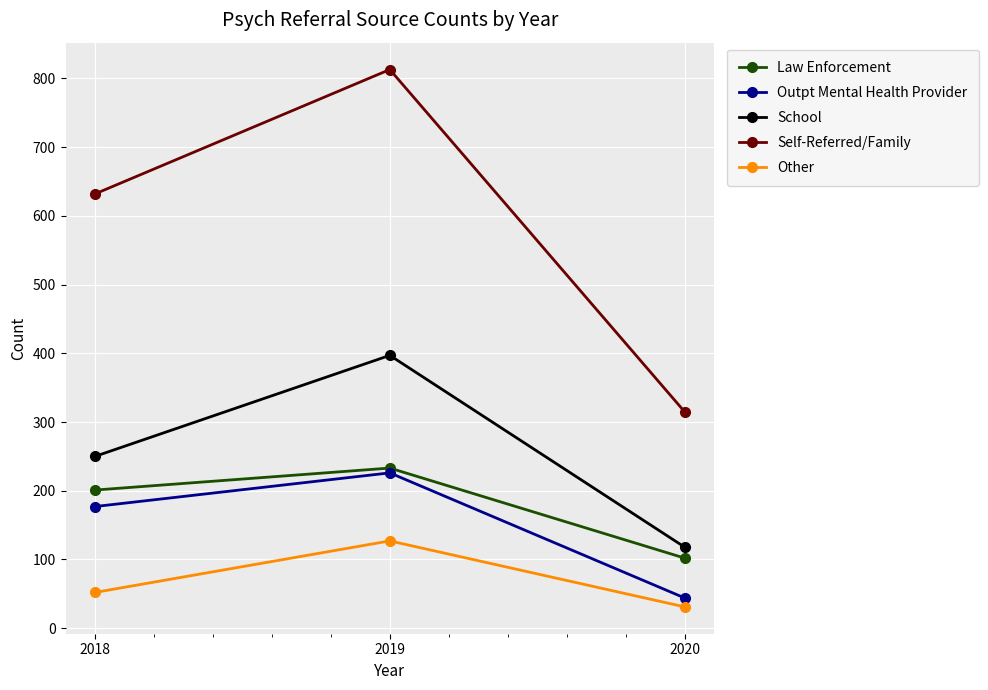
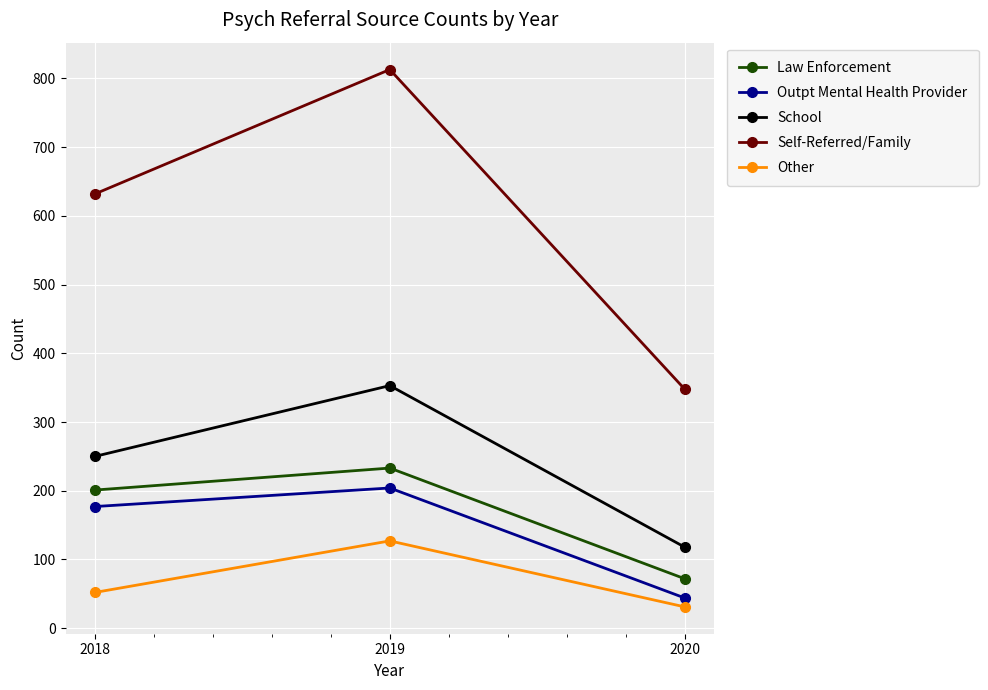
Outpt Mental Health Provider, 2019: 230 -> 200
School, 2019: 400 -> 350
Law Enforcement, 2020: 100 -> 70
Self-Referred/Family, 2020: 320 -> 350
